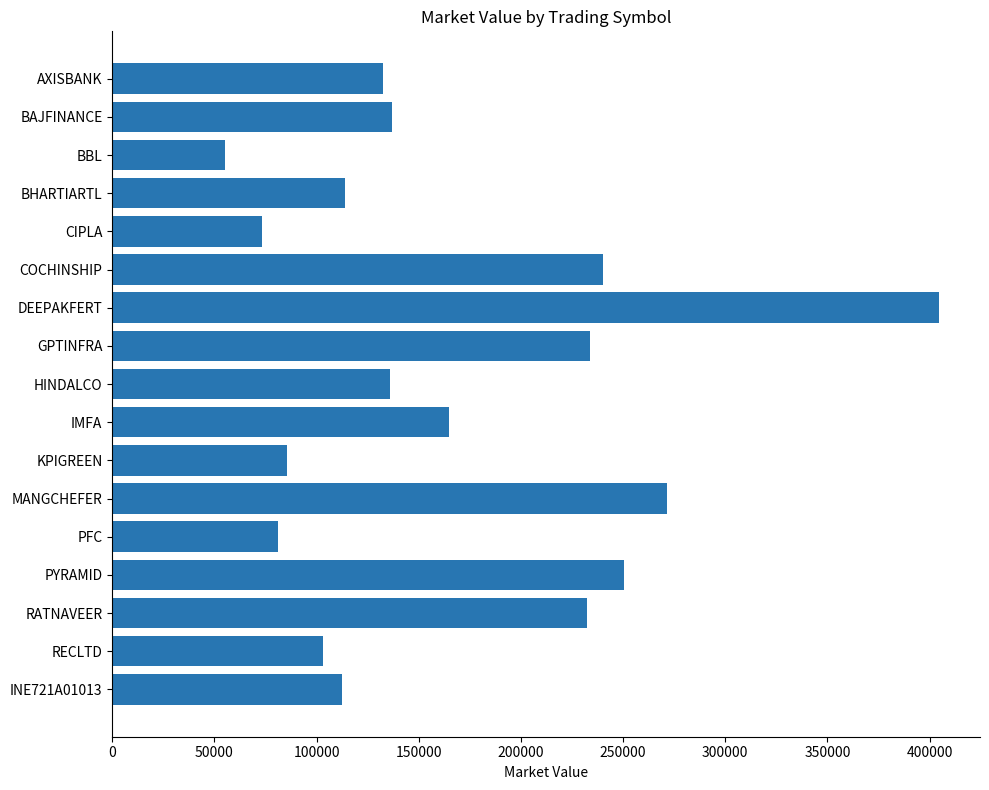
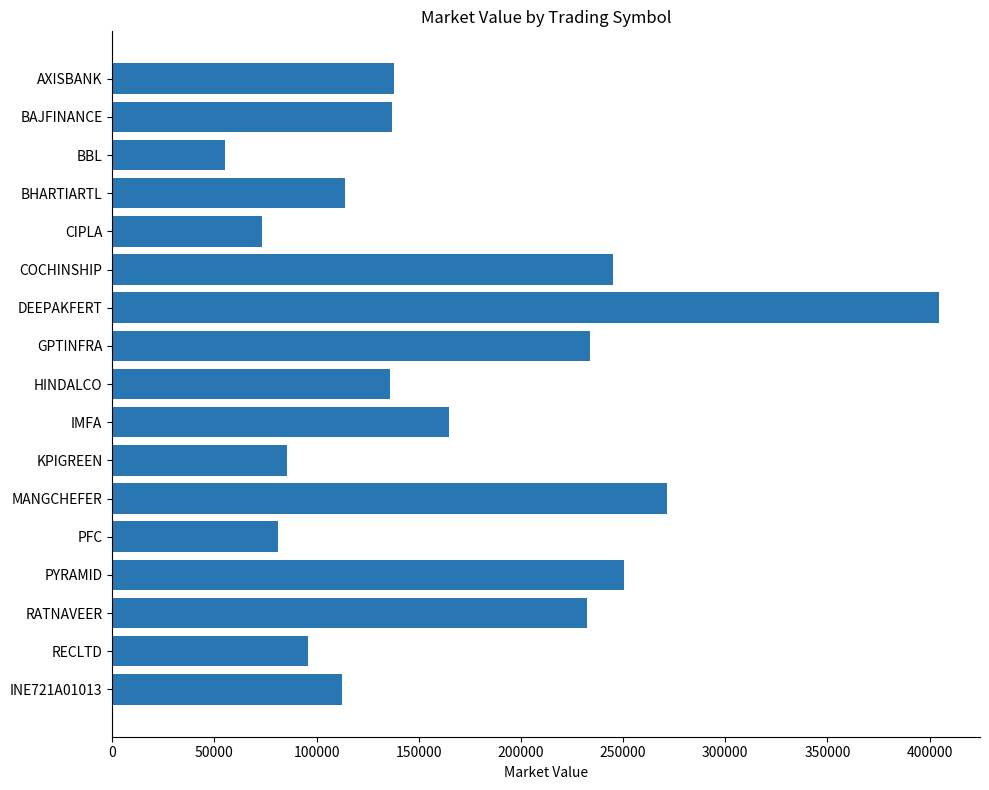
AXISBANK: 133000 -> 138000
COCHINSHIP: 240000 -> 245000
RECLTD: 103000 -> 96000
